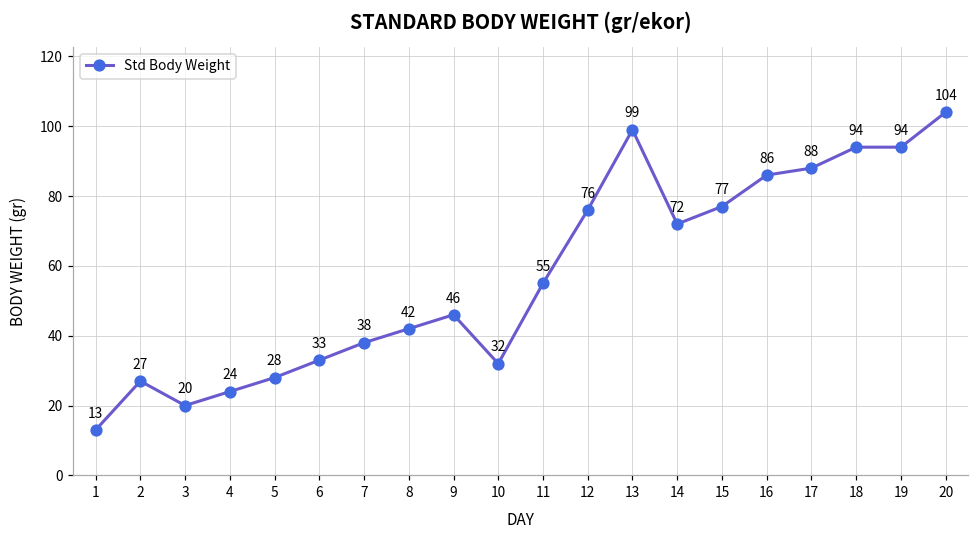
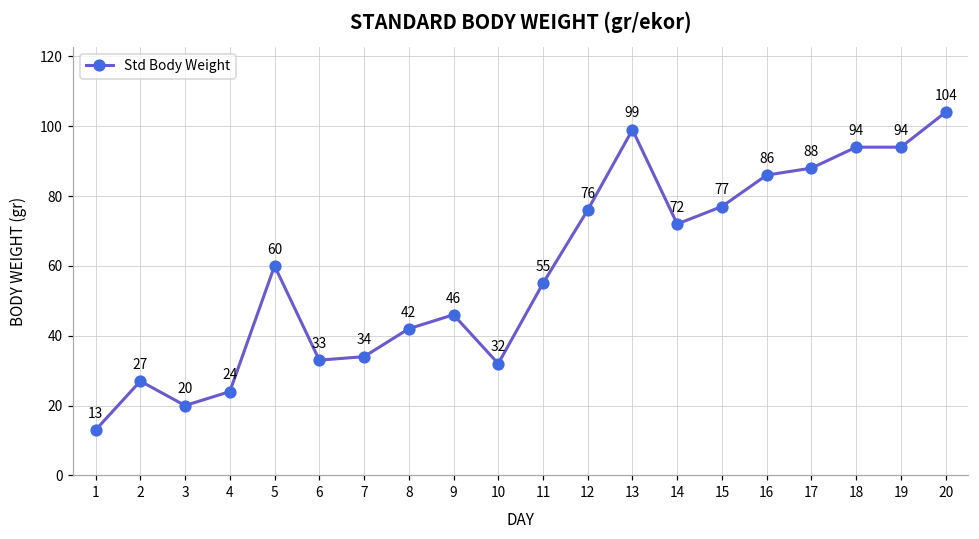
5: 28 -> 60
7: 38 -> 34
